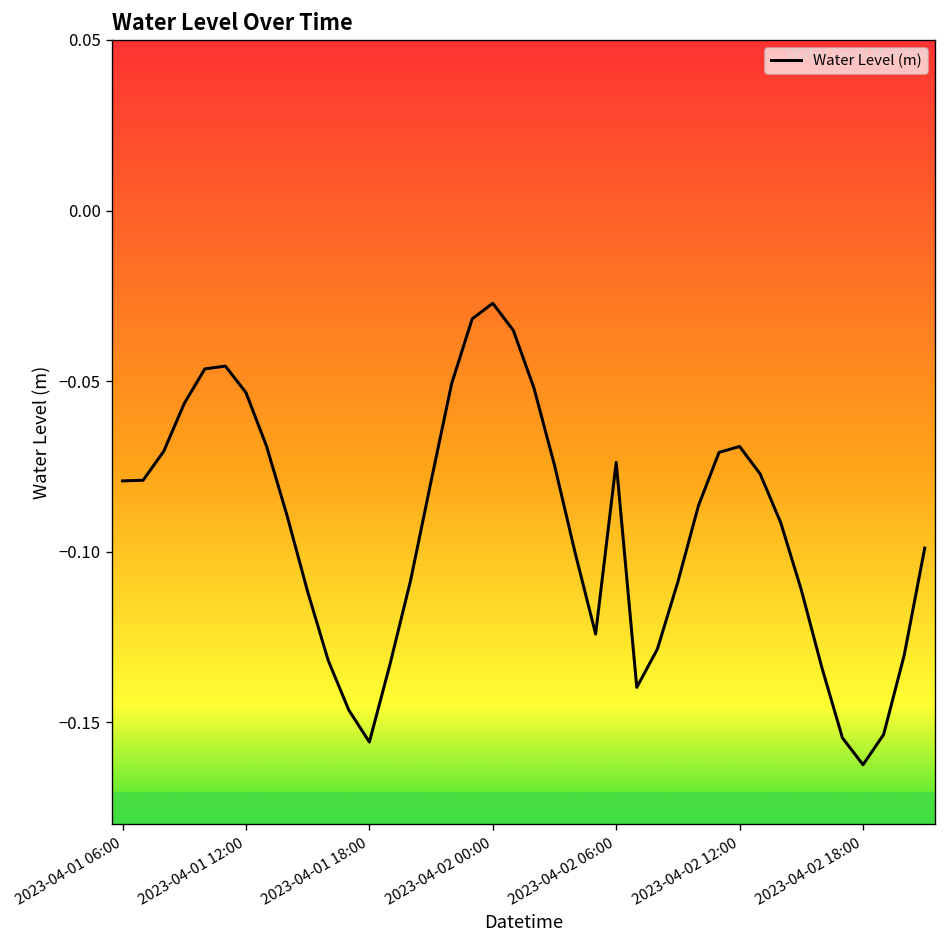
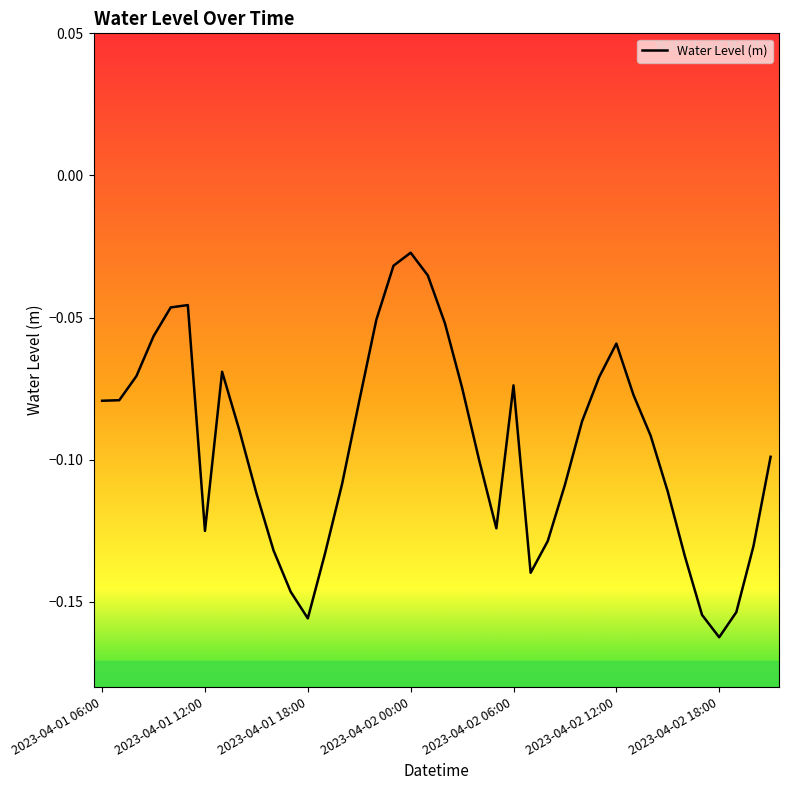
2023-04-01 12:00: -0.053 -> -0.125
2023-04-02 12:00: -0.069 -> -0.059
